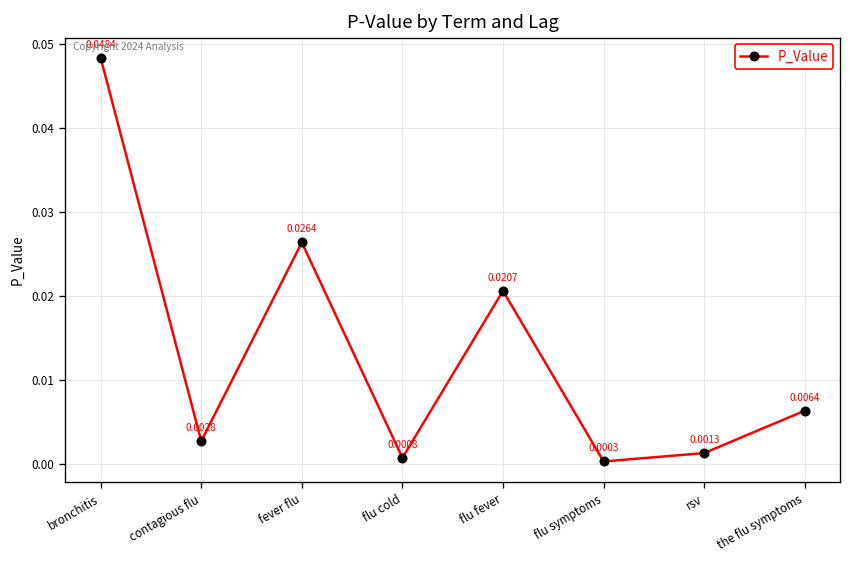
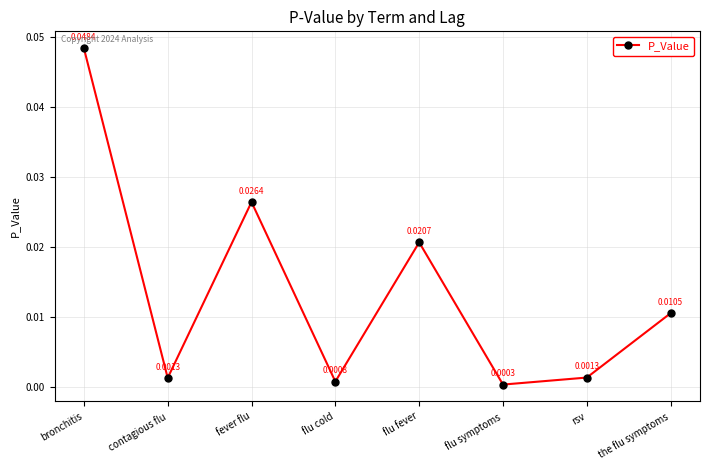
contagious flu: 0.0028 -> 0.0013
the flu symptoms: 0.0064 -> 0.0105
